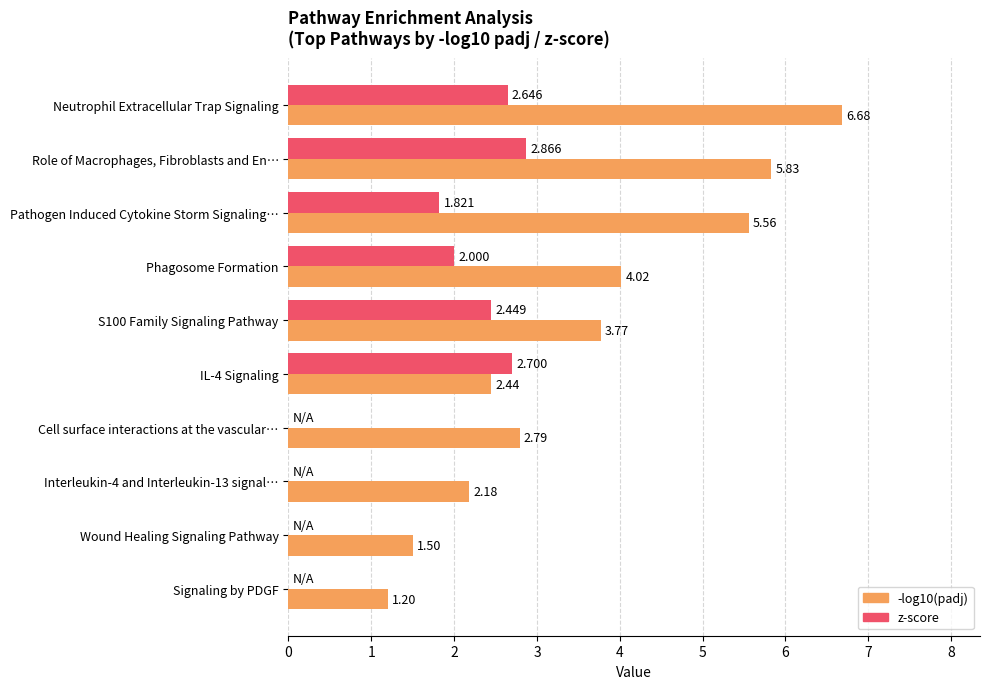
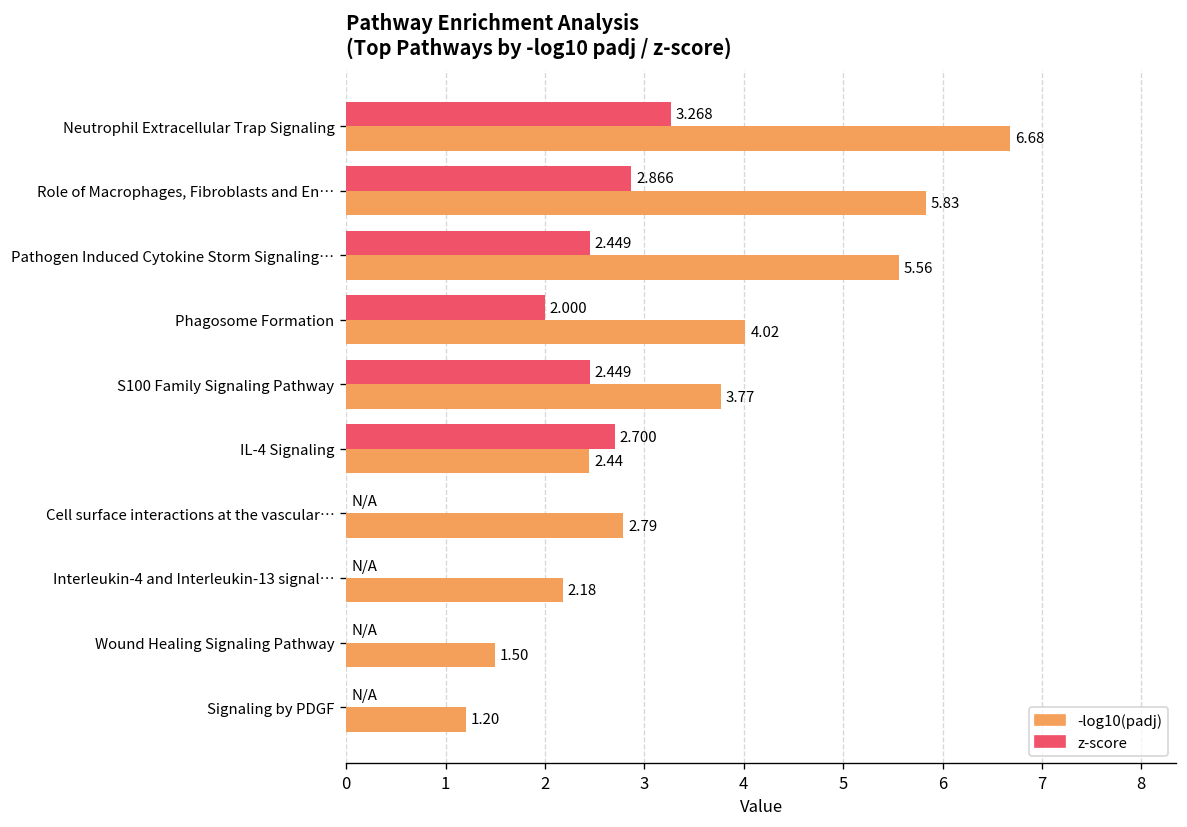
z-score, Neutrophil Extracellular Trap Signaling: 2.646 -> 3.268
z-score, Pathogen Induced Cytokine Storm Signaling…: 1.821 -> 2.449
